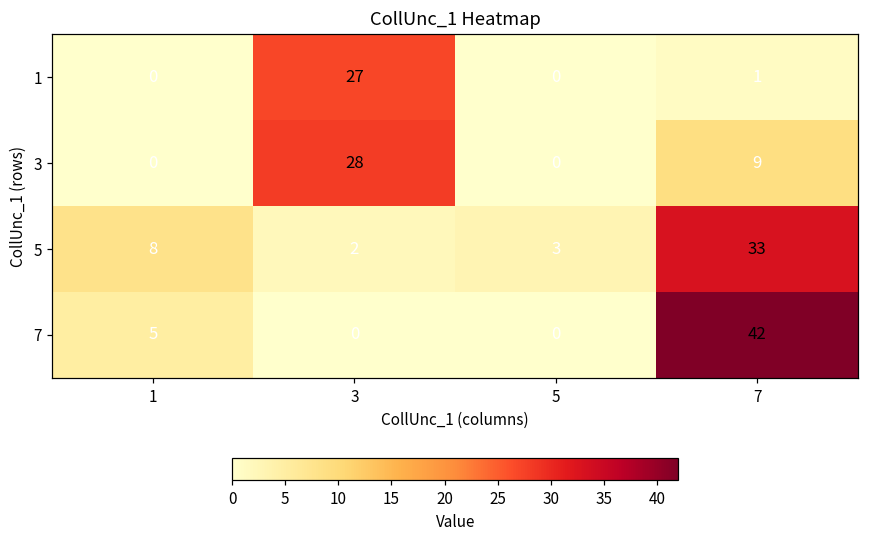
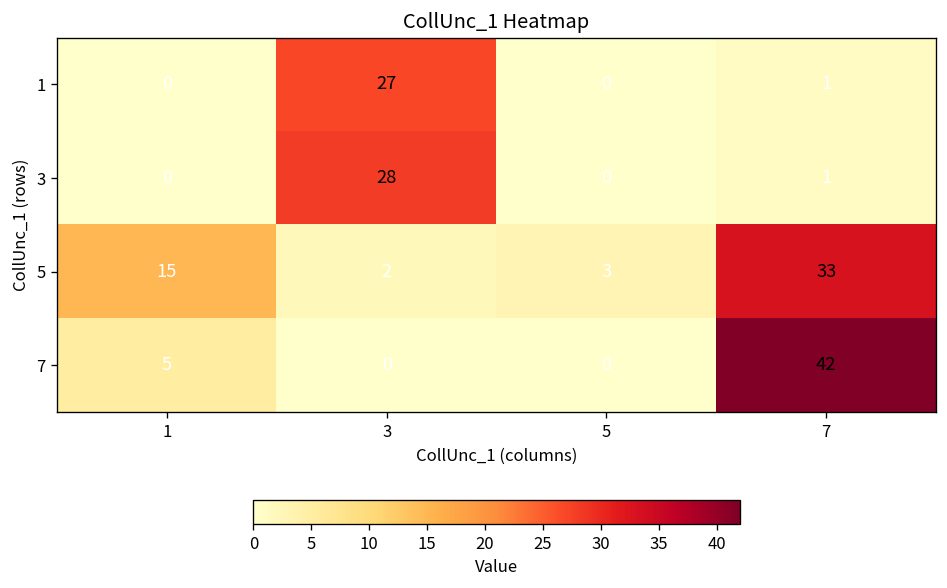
3, 7: 9 -> 1
5, 1: 8 -> 15
